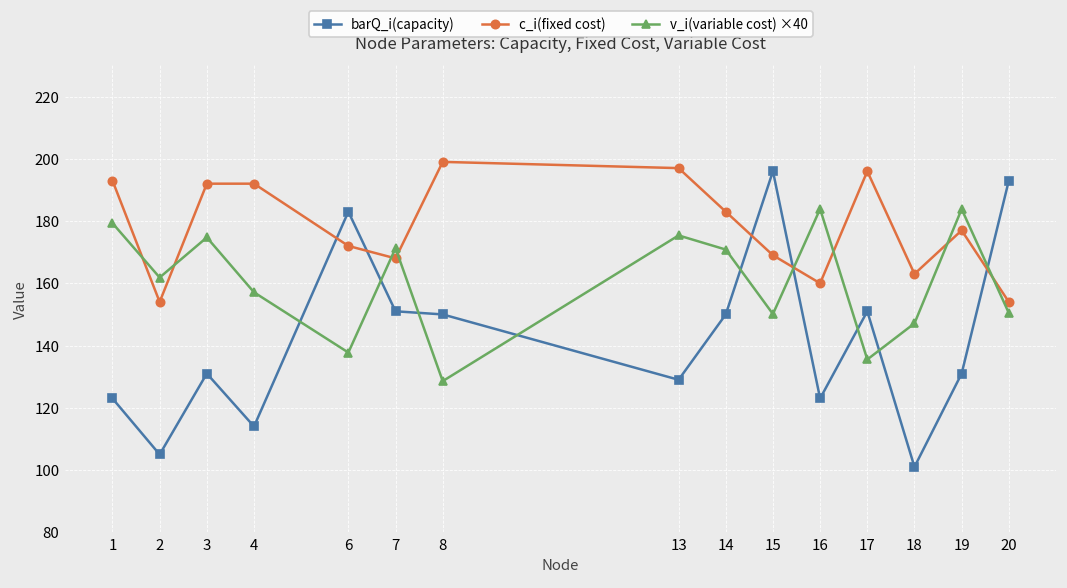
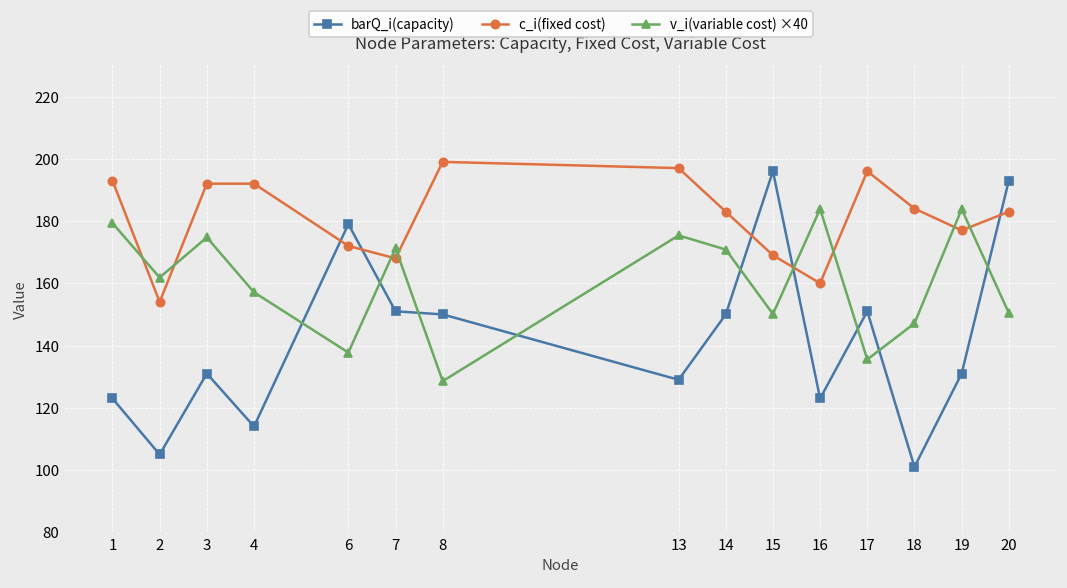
barQ_i(capacity), 6: 183 -> 179
c_i(fixed cost), 18: 163 -> 184
c_i(fixed cost), 20: 154 -> 183
